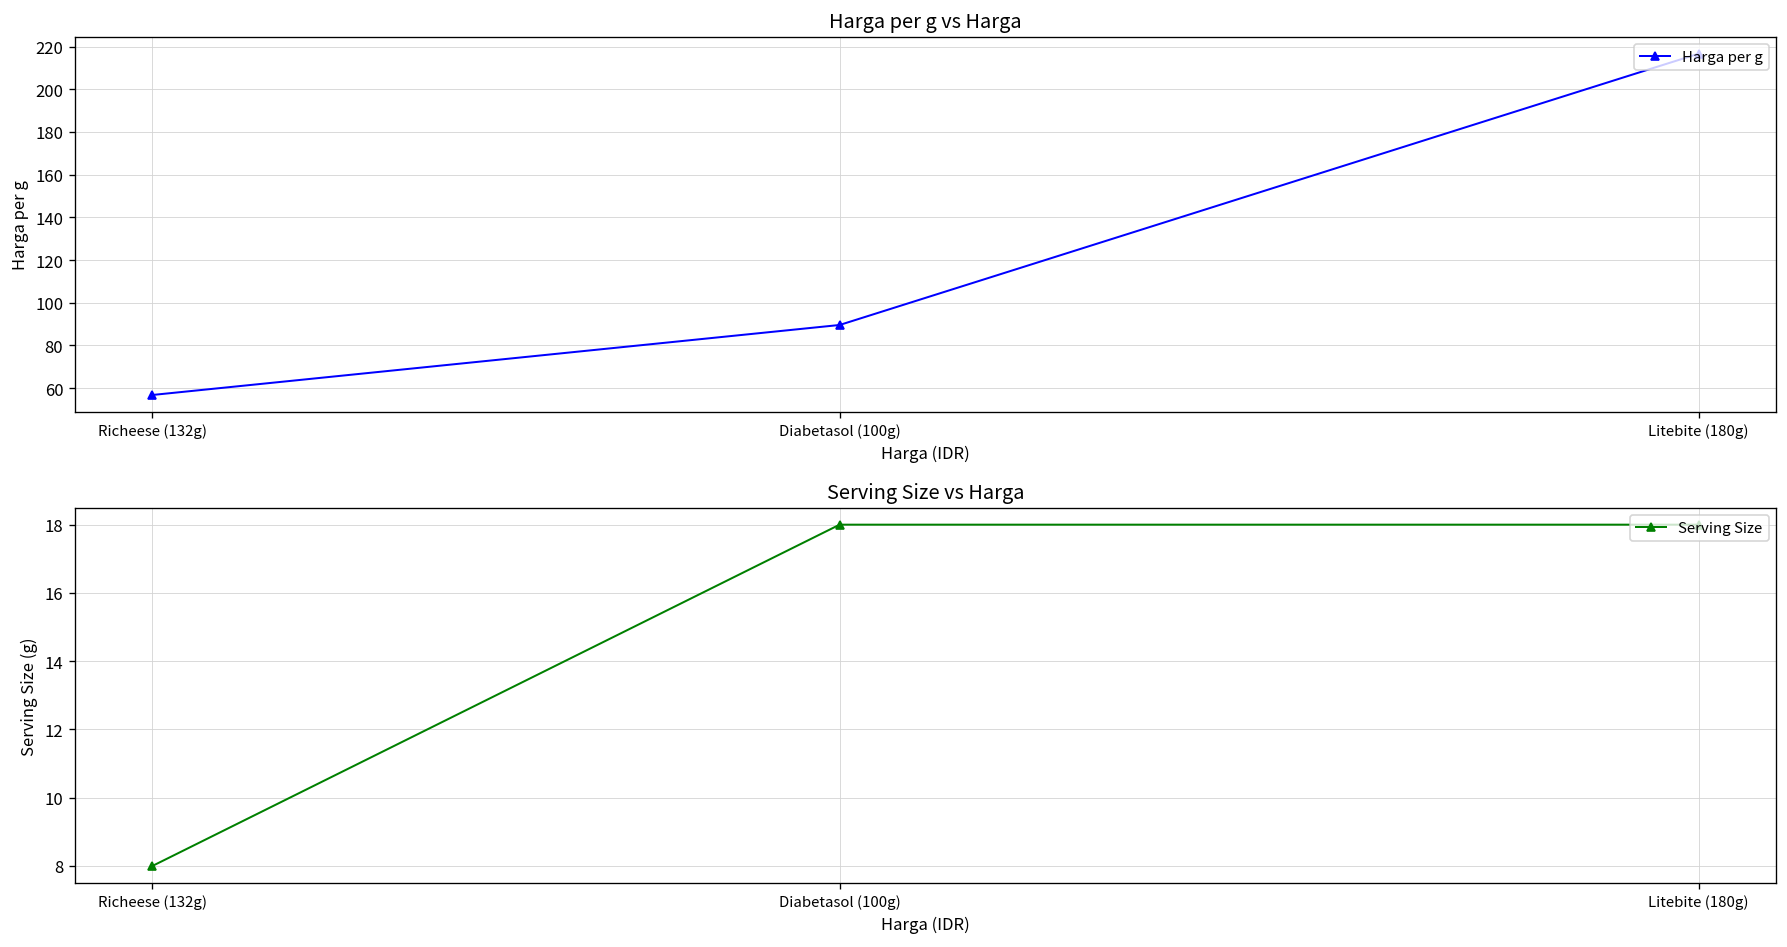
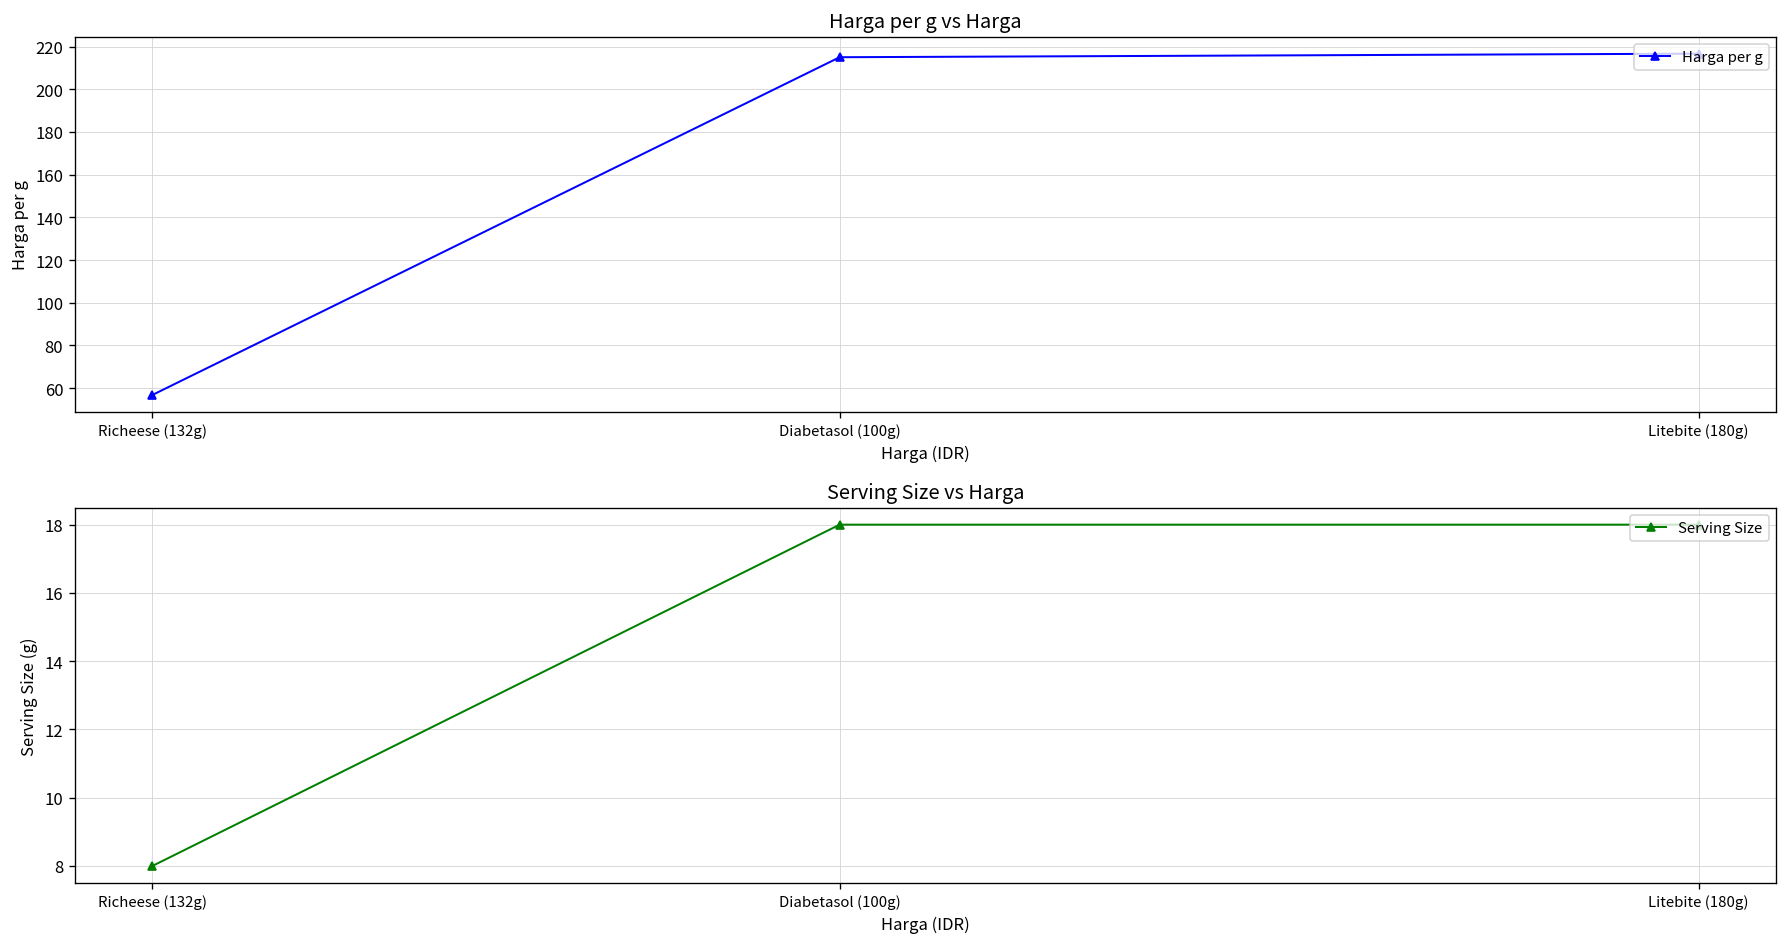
Harga per g vs Harga, Diabetasol (100g): 90 -> 215
